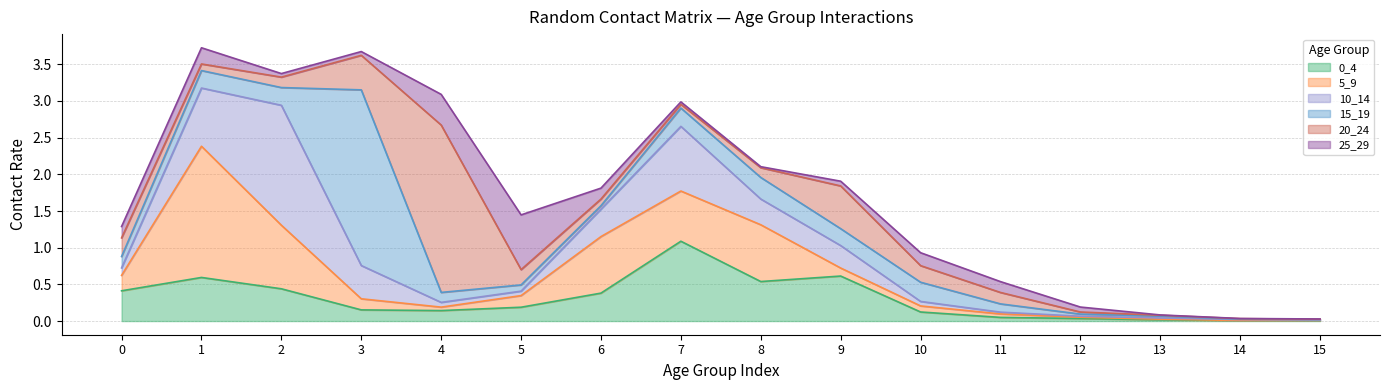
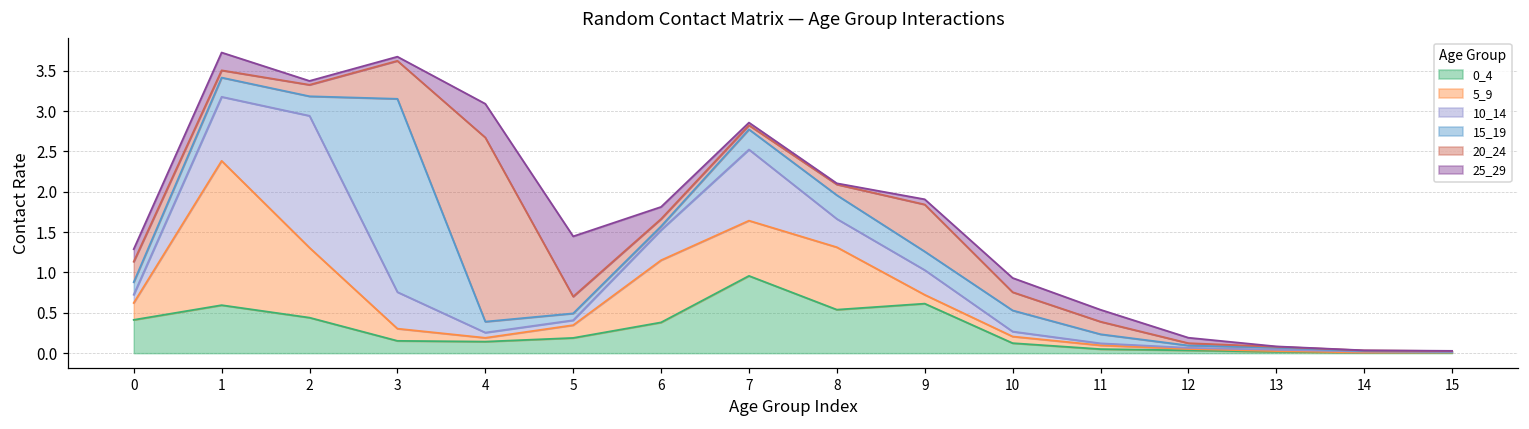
0_4, 7: 1.1 -> 1.0
